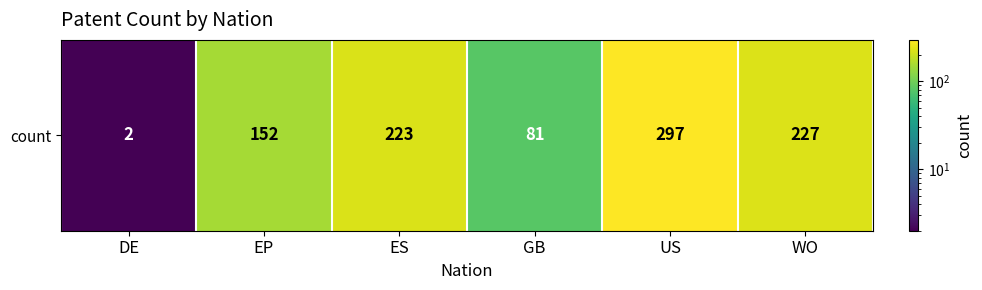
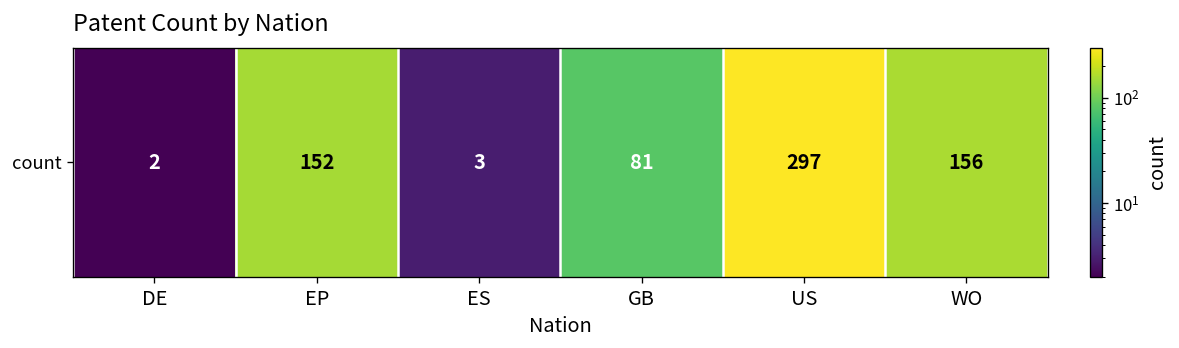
count, ES: 223 -> 3
count, WO: 227 -> 156
